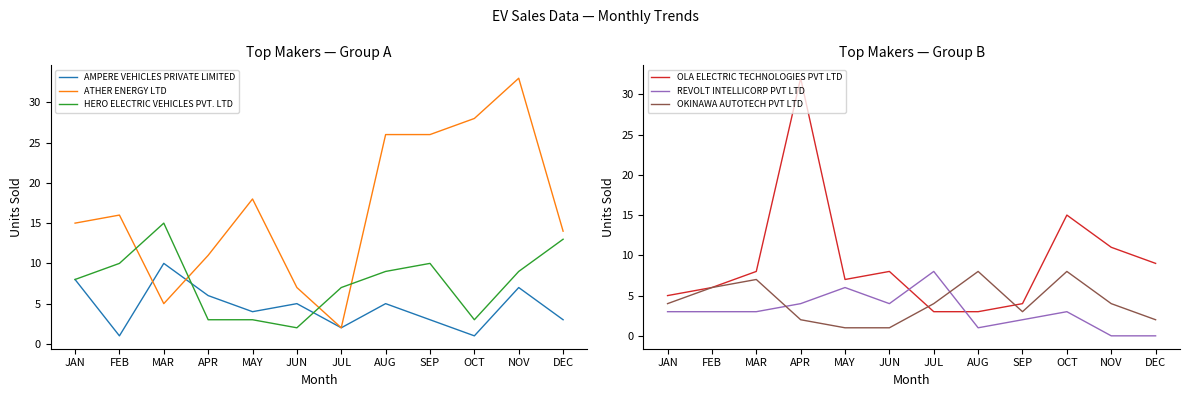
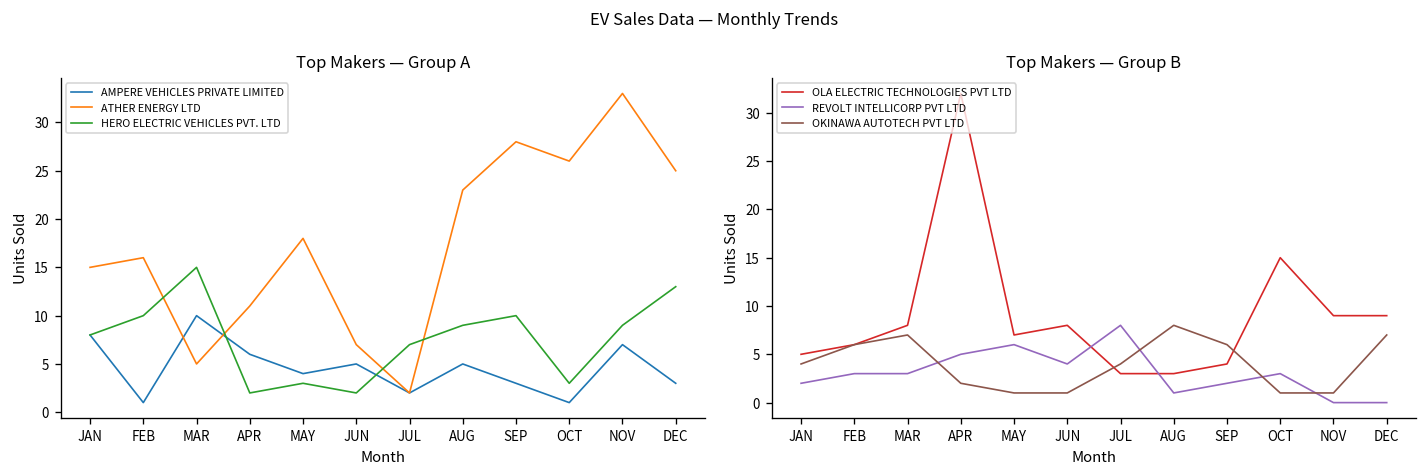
Top Makers — Group A, HERO ELECTRIC VEHICLES PVT. LTD, APR: 3 -> 2
Top Makers — Group A, ATHER ENERGY LTD, AUG: 26 -> 23
Top Makers — Group A, ATHER ENERGY LTD, SEP: 26 -> 28
Top Makers — Group A, ATHER ENERGY LTD, OCT: 28 -> 26
Top Makers — Group A, ATHER ENERGY LTD, DEC: 14 -> 25
Top Makers — Group B, REVOLT INTELLICORP PVT LTD, JAN: 3 -> 2
Top Makers — Group B, REVOLT INTELLICORP PVT LTD, APR: 4 -> 5
Top Makers — Group B, OKINAWA AUTOTECH PVT LTD, SEP: 3 -> 6
Top Makers — Group B, OKINAWA AUTOTECH PVT LTD, OCT: 8 -> 1
Top Makers — Group B, OLA ELECTRIC TECHNOLOGIES PVT LTD, NOV: 11 -> 9
Top Makers — Group B, OKINAWA AUTOTECH PVT LTD, NOV: 4 -> 1
Top Makers — Group B, OKINAWA AUTOTECH PVT LTD, DEC: 2 -> 7
